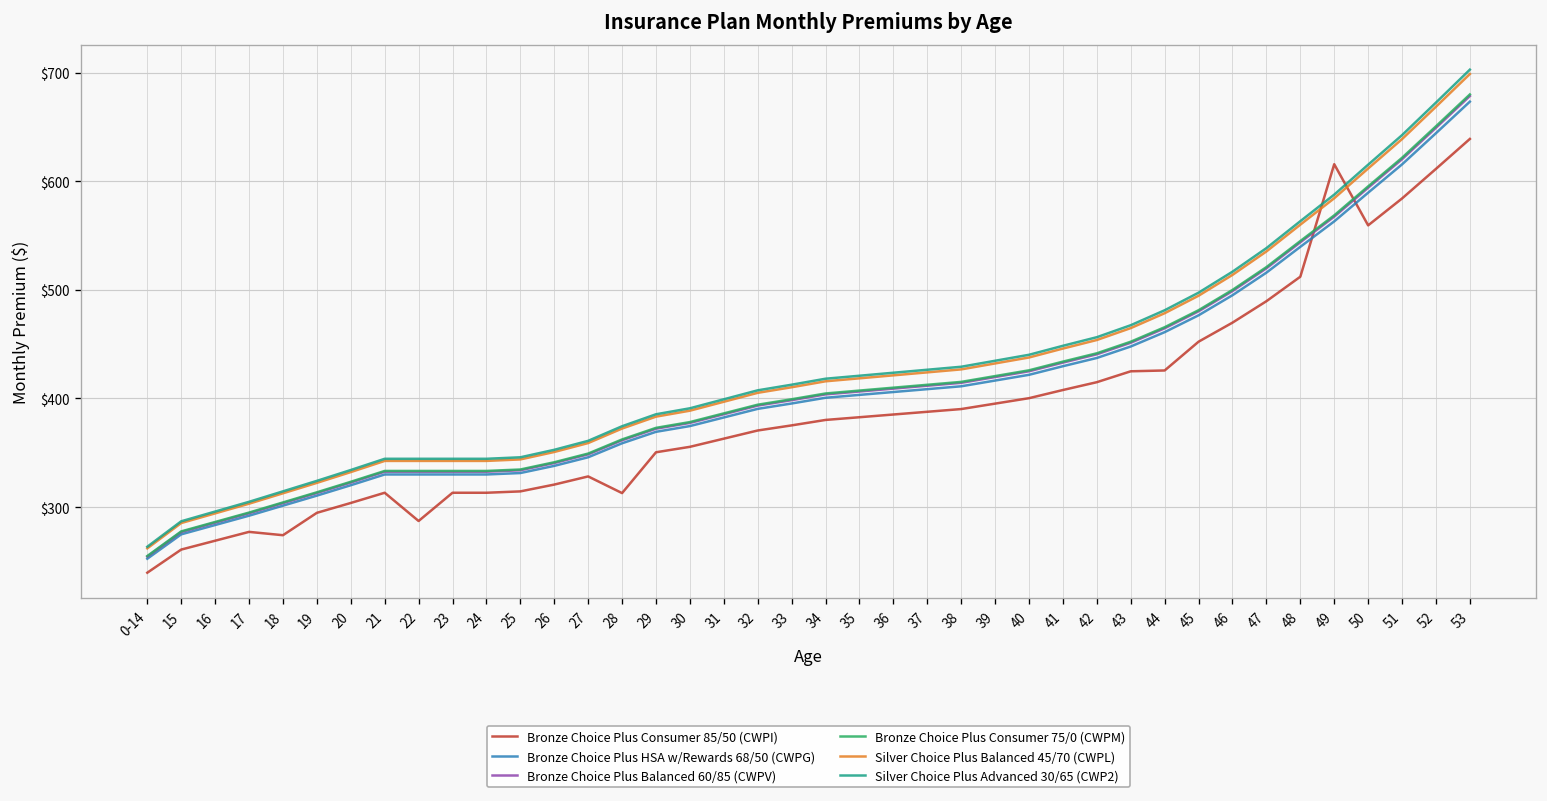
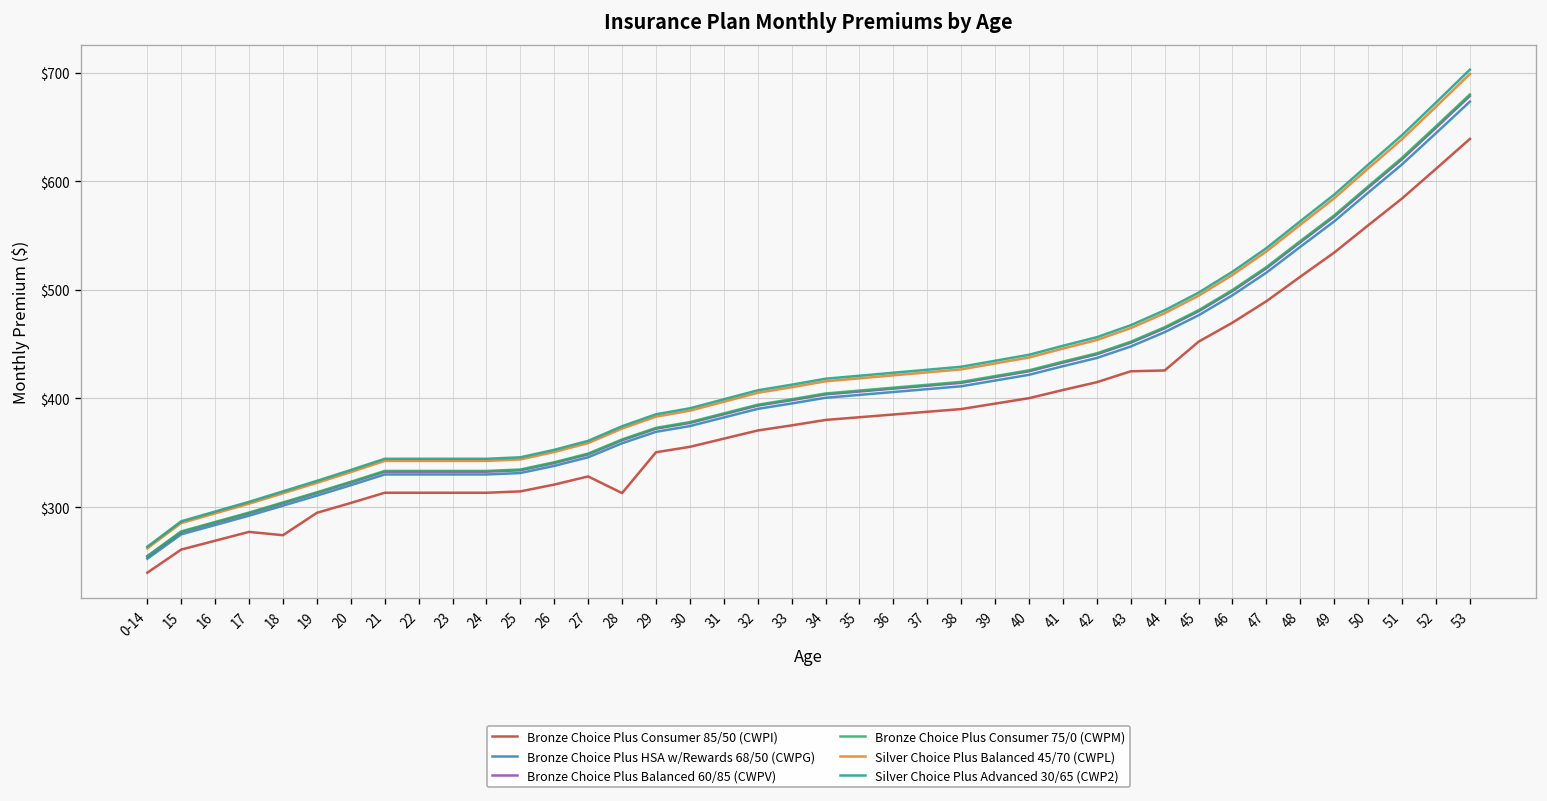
Bronze Choice Plus Consumer 85/50 (CWPI), 22: $290 -> $310
Bronze Choice Plus Consumer 85/50 (CWPI), 49: $620 -> $530
